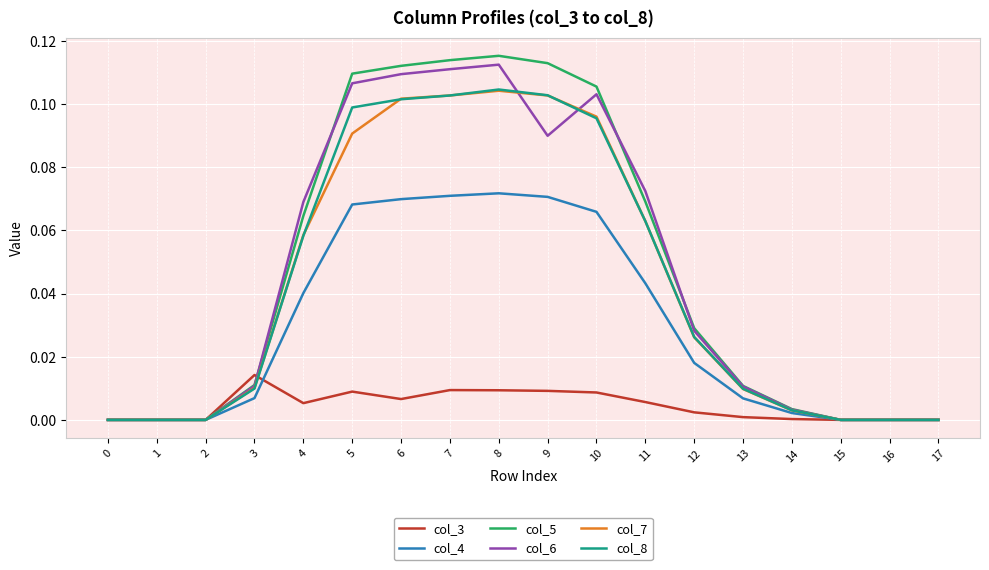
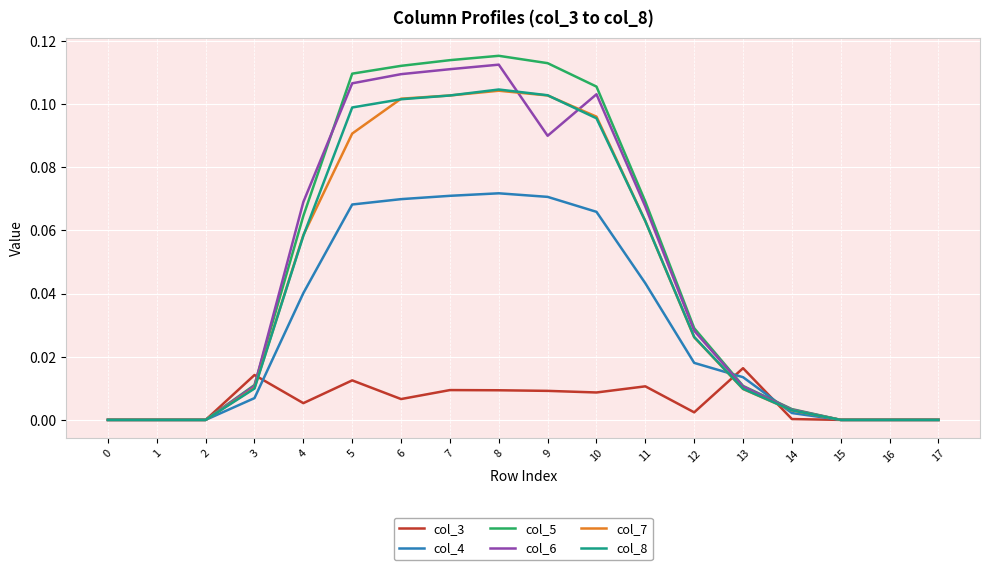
col_3, 5: 0.009 -> 0.013
col_3, 11: 0.006 -> 0.011
col_6, 11: 0.072 -> 0.068
col_3, 13: 0.001 -> 0.016
col_4, 13: 0.007 -> 0.014
